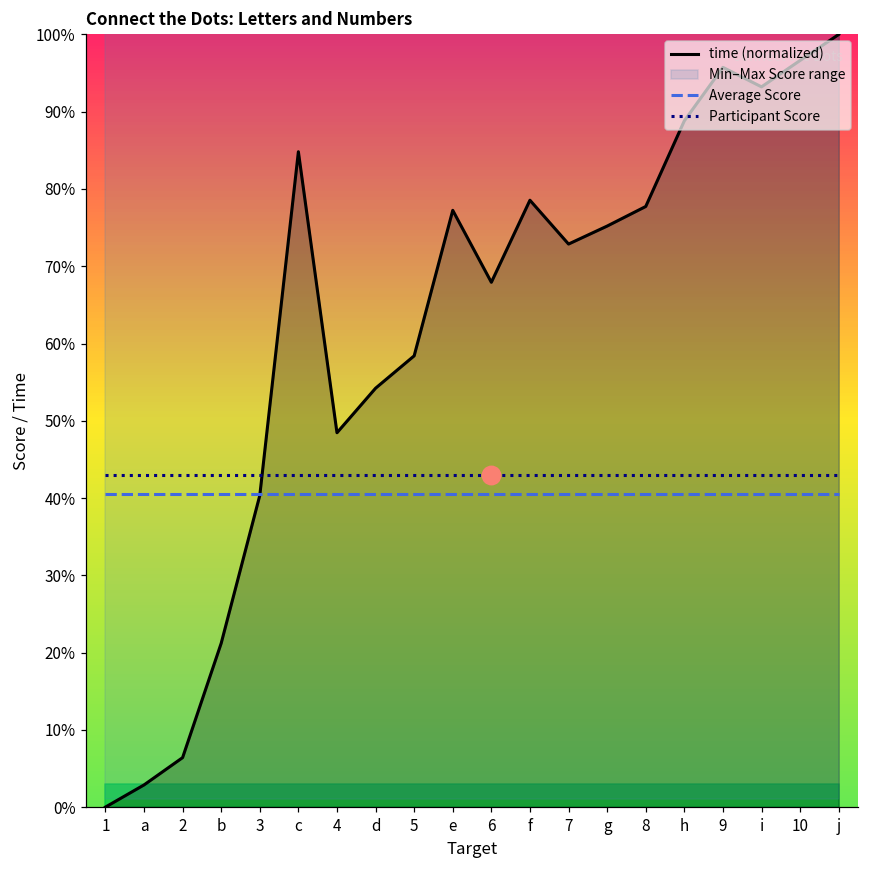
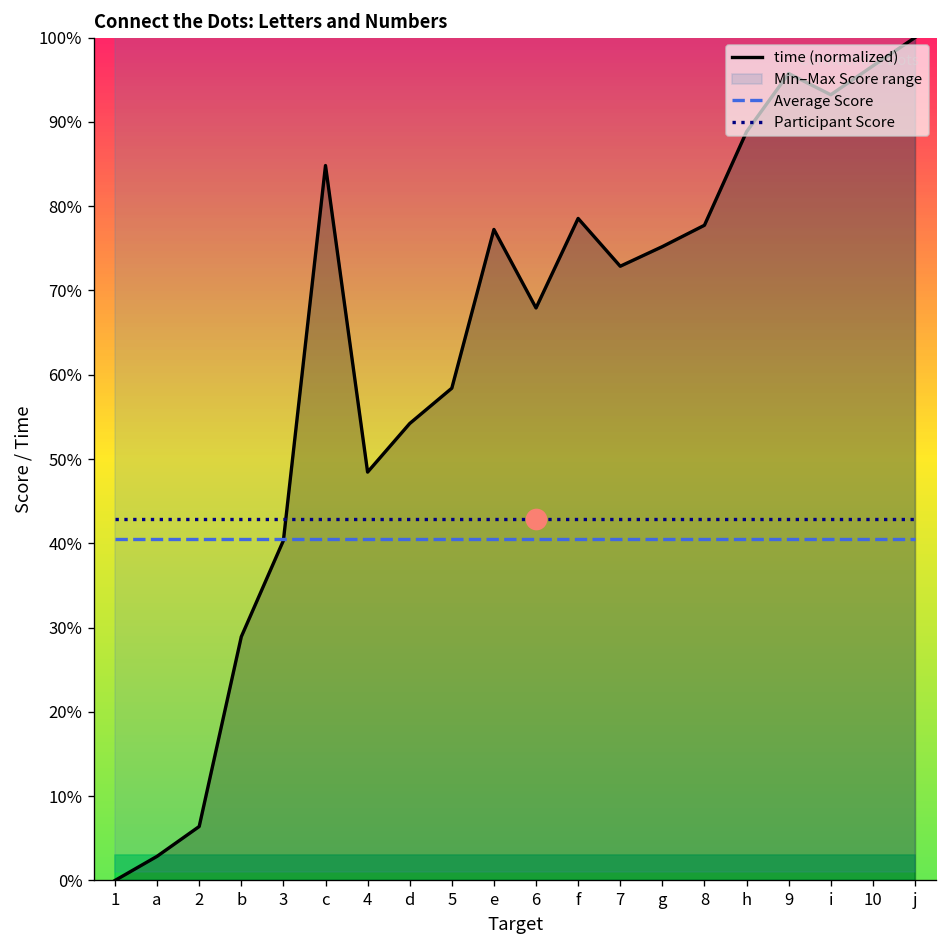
time (normalized), b: 21% -> 29%
